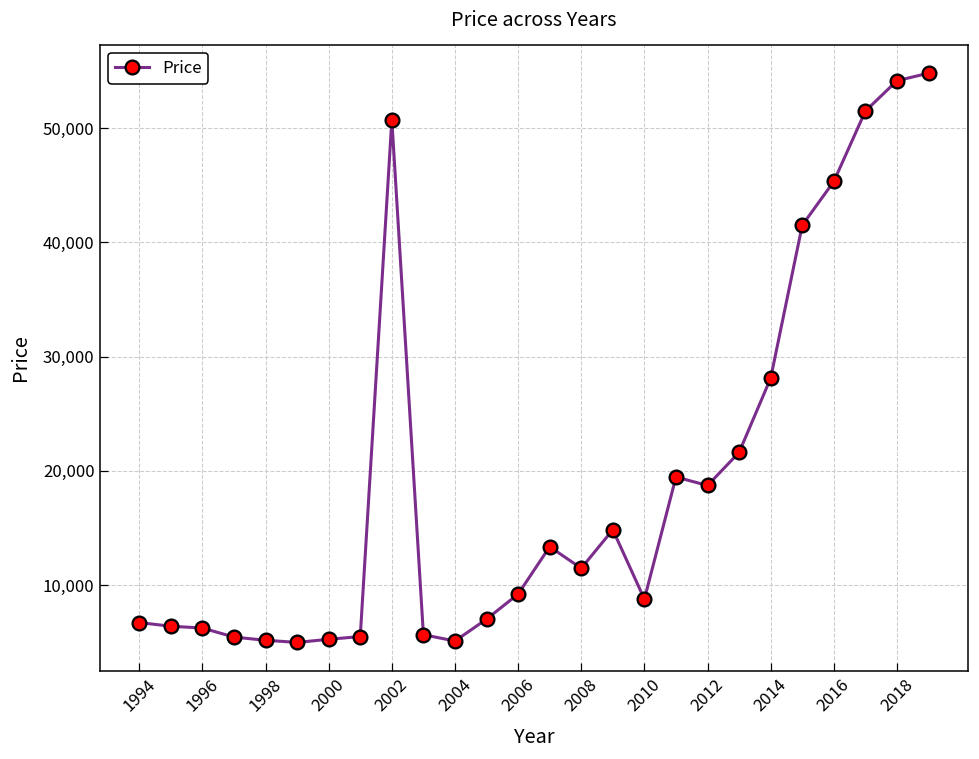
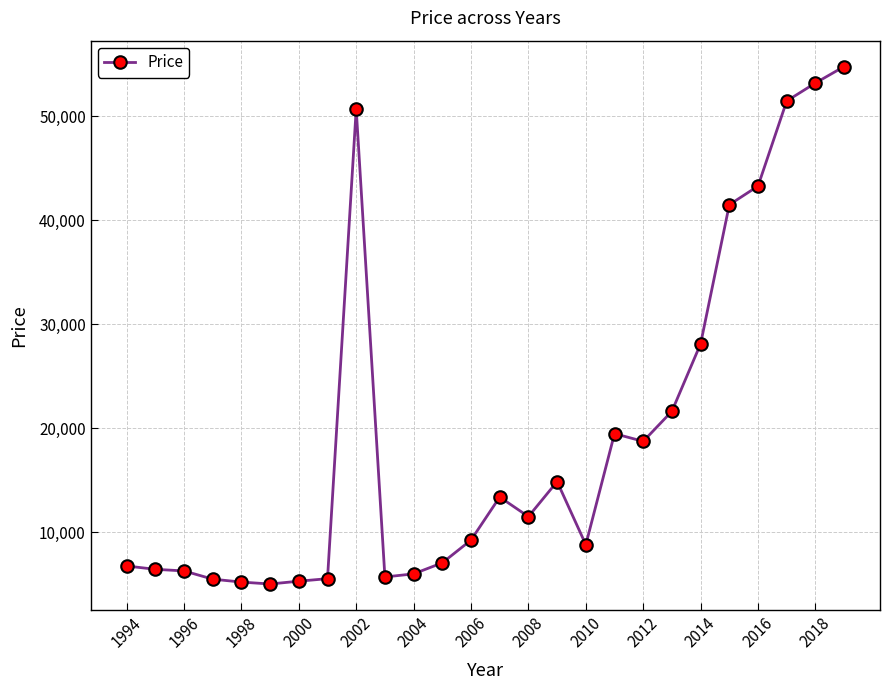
2004: 5,100 -> 6,000
2016: 45,300 -> 43,300
2018: 54,100 -> 53,200
